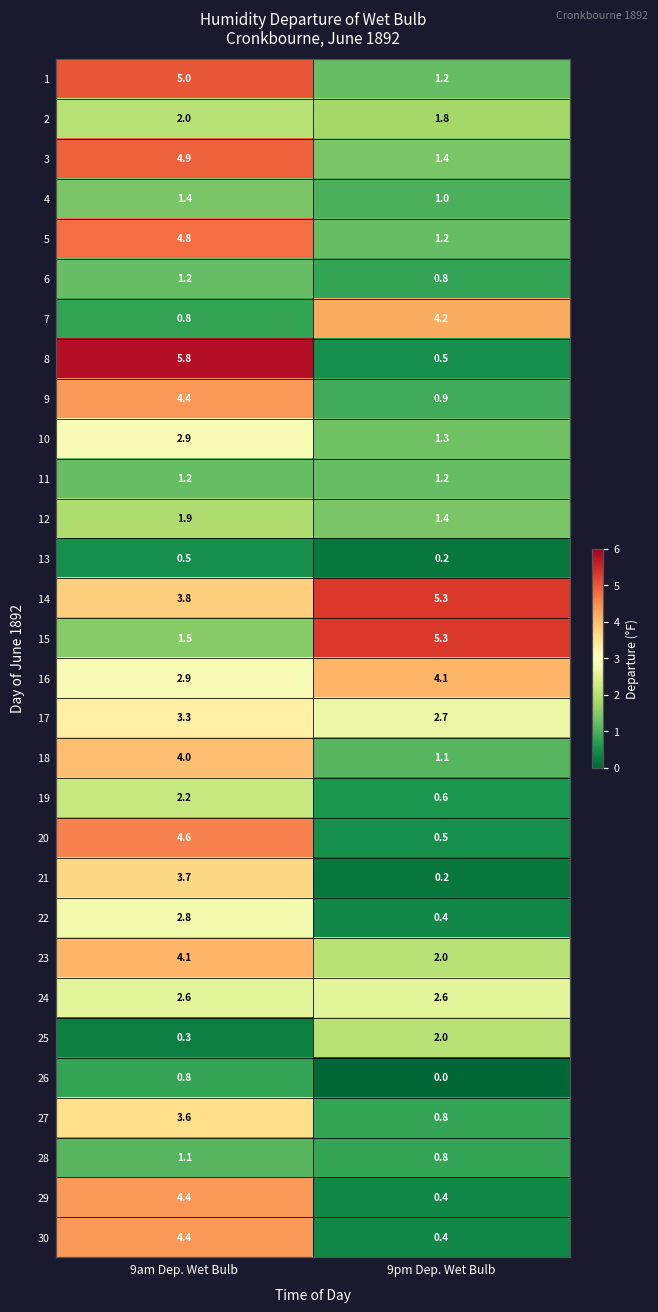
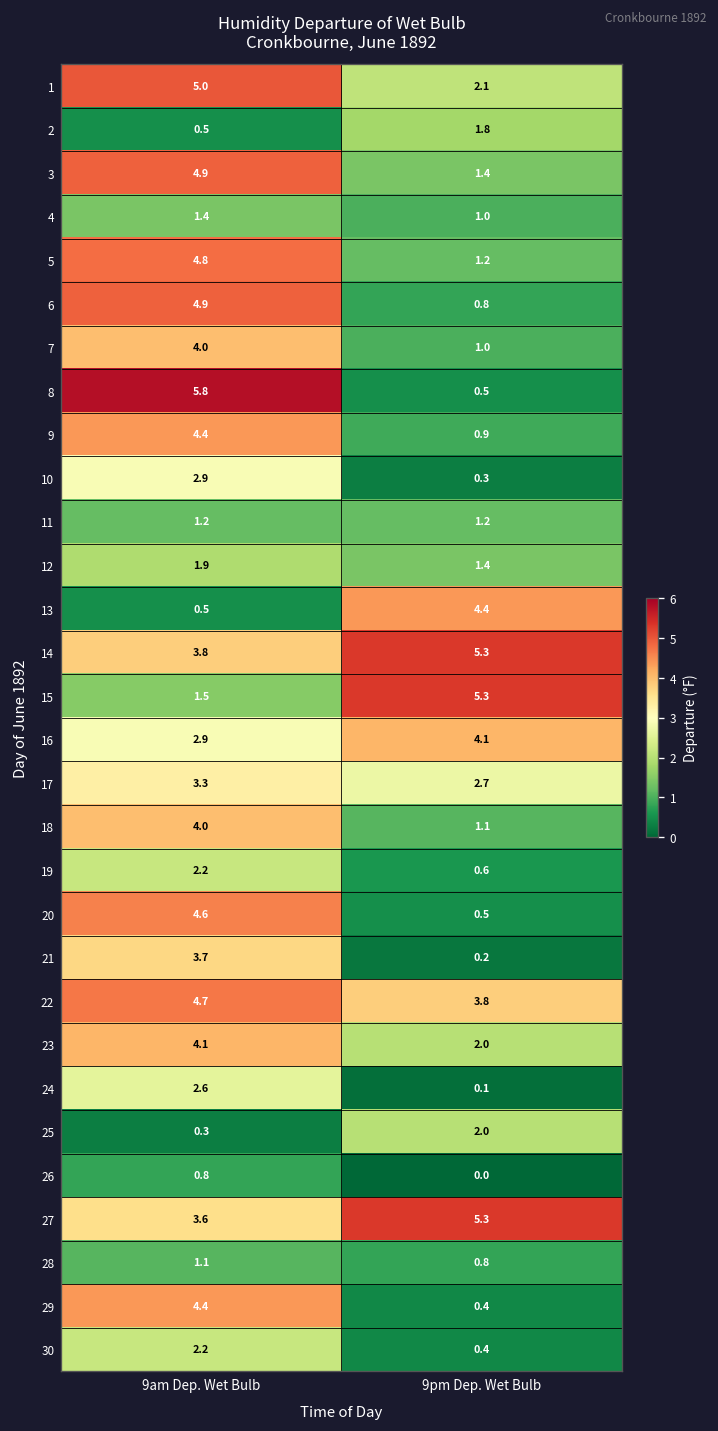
1, 9pm Dep. Wet Bulb: 1.2 -> 2.1
2, 9am Dep. Wet Bulb: 2.0 -> 0.5
6, 9am Dep. Wet Bulb: 1.2 -> 4.9
7, 9am Dep. Wet Bulb: 0.8 -> 4.0
7, 9pm Dep. Wet Bulb: 4.2 -> 1.0
10, 9pm Dep. Wet Bulb: 1.3 -> 0.3
13, 9pm Dep. Wet Bulb: 0.2 -> 4.4
22, 9am Dep. Wet Bulb: 2.8 -> 4.7
22, 9pm Dep. Wet Bulb: 0.4 -> 3.8
24, 9pm Dep. Wet Bulb: 2.6 -> 0.1
27, 9pm Dep. Wet Bulb: 0.8 -> 5.3
30, 9am Dep. Wet Bulb: 4.4 -> 2.2
